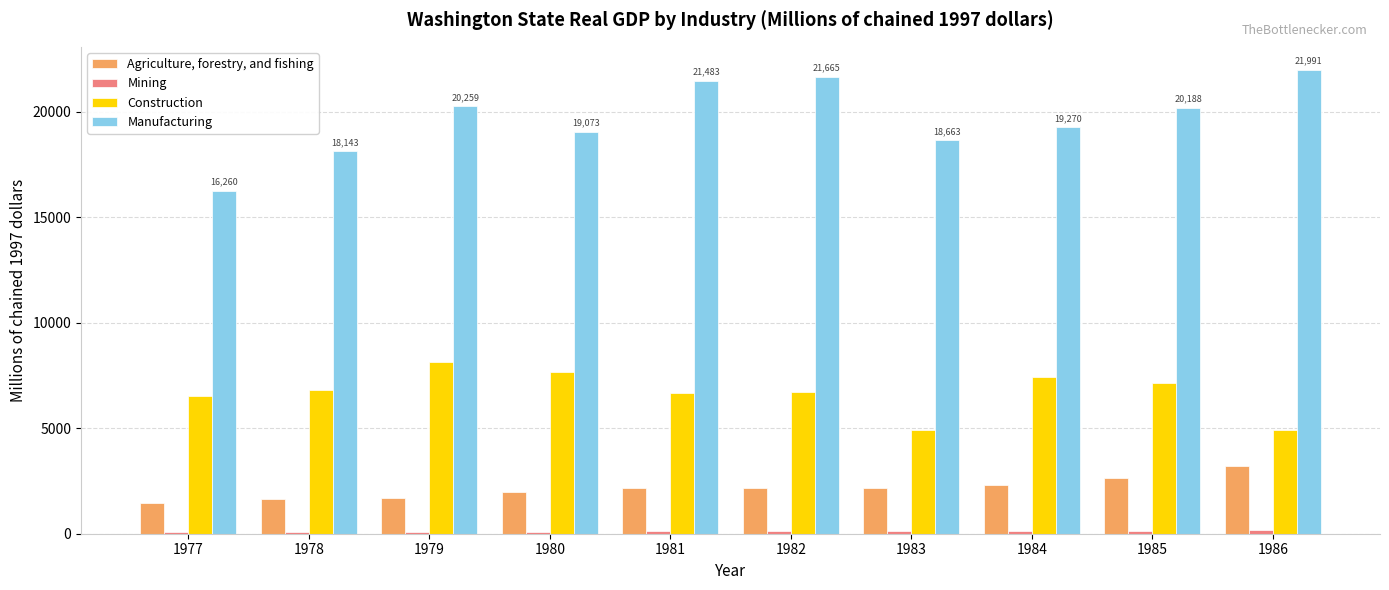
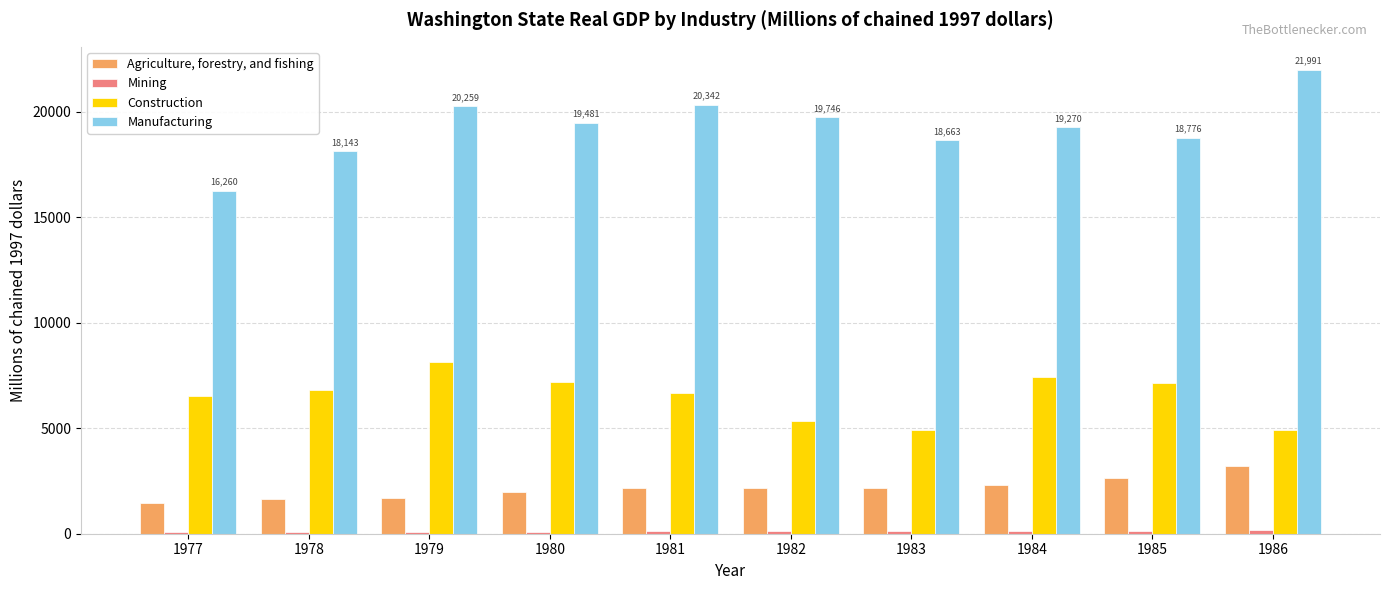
Construction, 1980: 7700 -> 7200
Manufacturing, 1980: 19,073 -> 19,481
Manufacturing, 1981: 21,483 -> 20,342
Construction, 1982: 6700 -> 5300
Manufacturing, 1982: 21,665 -> 19,746
Manufacturing, 1985: 20,188 -> 18,776
